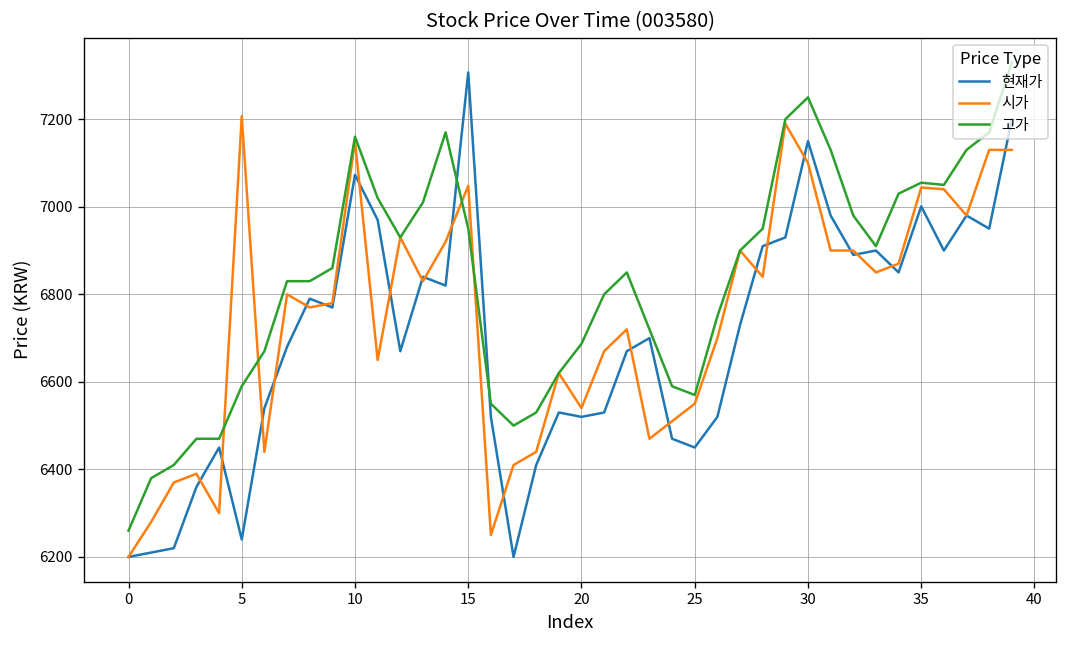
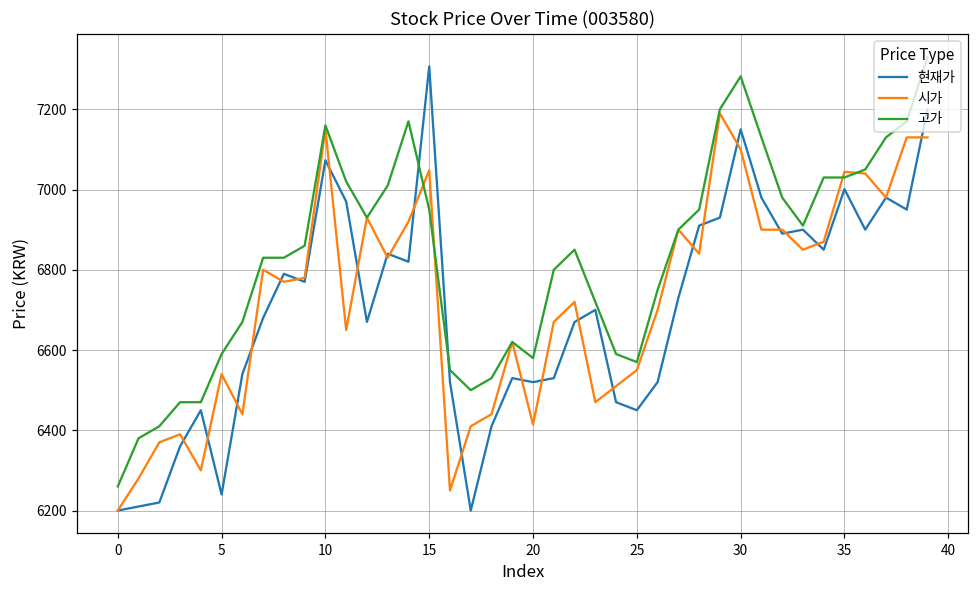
시가, 5: 7210 -> 6540
시가, 20: 6540 -> 6410
고가, 20: 6690 -> 6580
고가, 30: 7250 -> 7280
고가, 35: 7060 -> 7030
